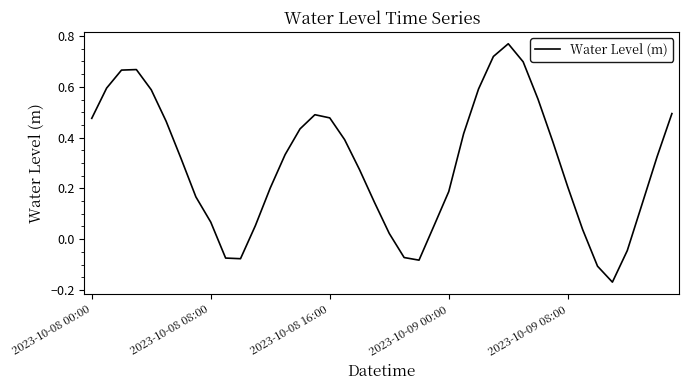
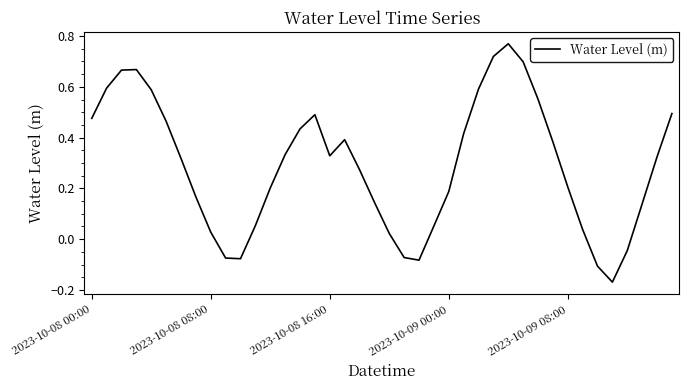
2023-10-08 08:00: 0.07 -> 0.03
2023-10-08 16:00: 0.48 -> 0.33
